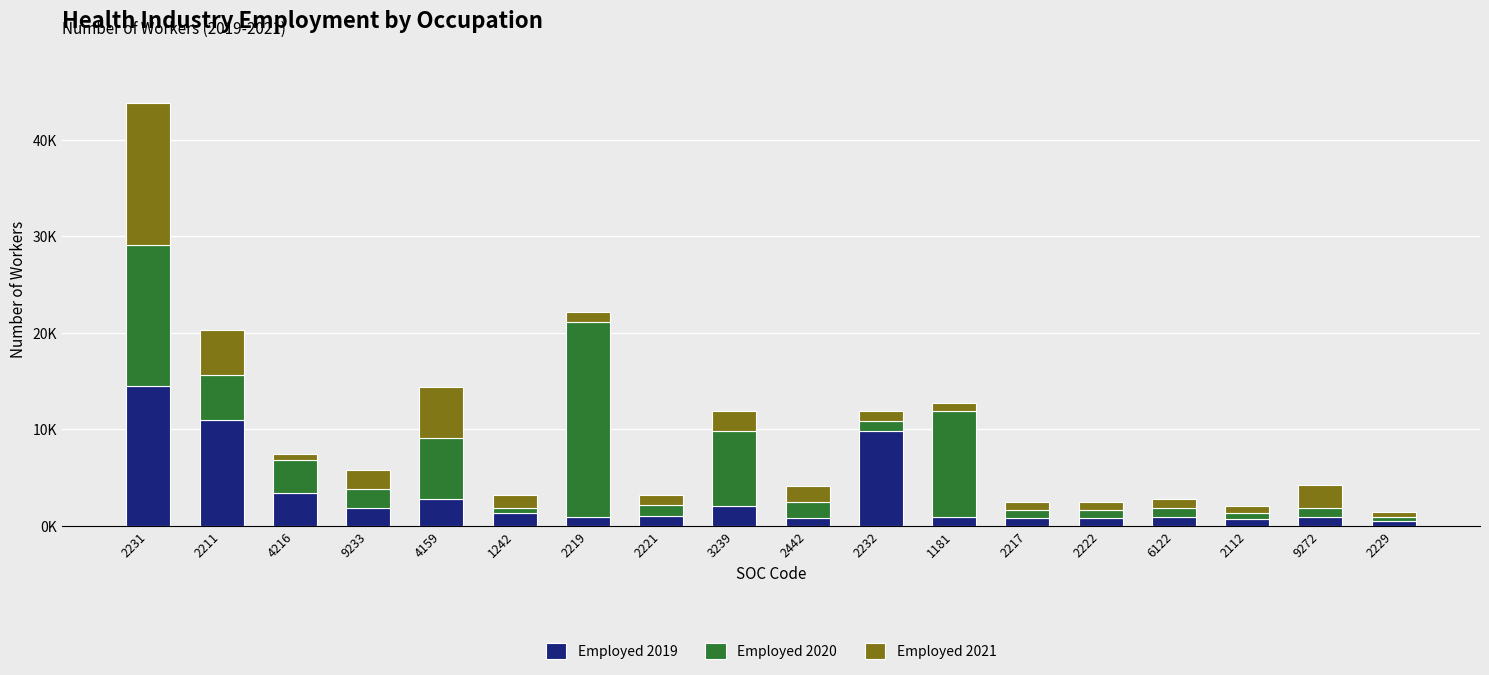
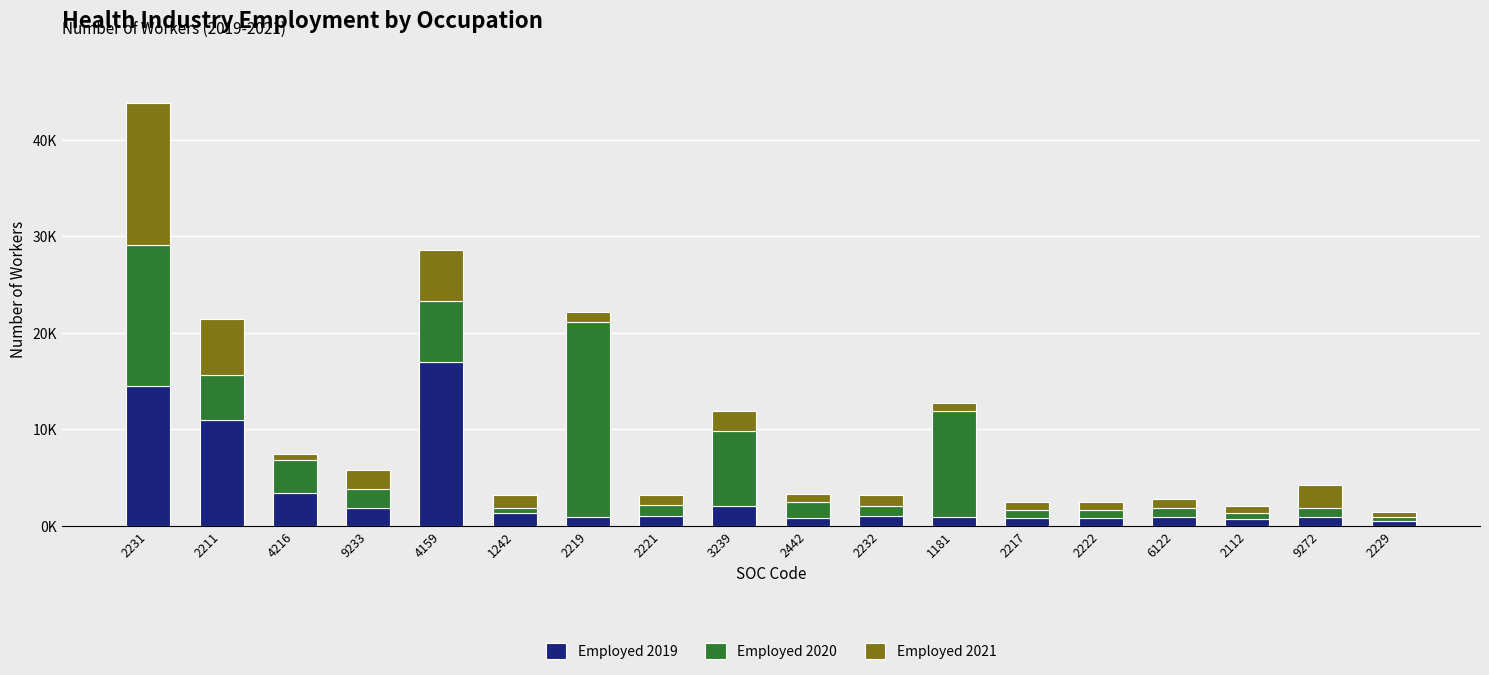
Employed 2021, 2211: 5000 -> 6000
Employed 2019, 4159: 3000 -> 17000
Employed 2021, 2442: 2000 -> 1000
Employed 2019, 2232: 10000 -> 1000
